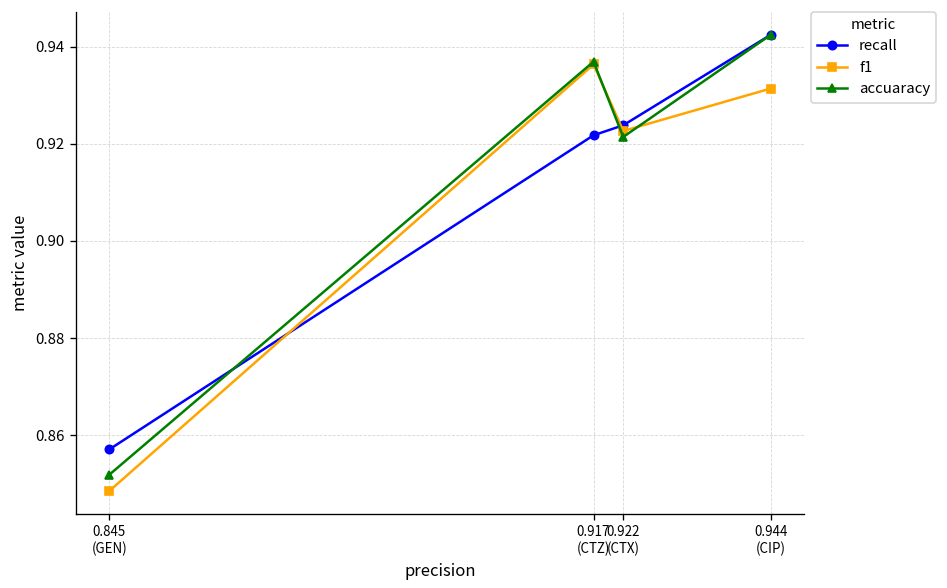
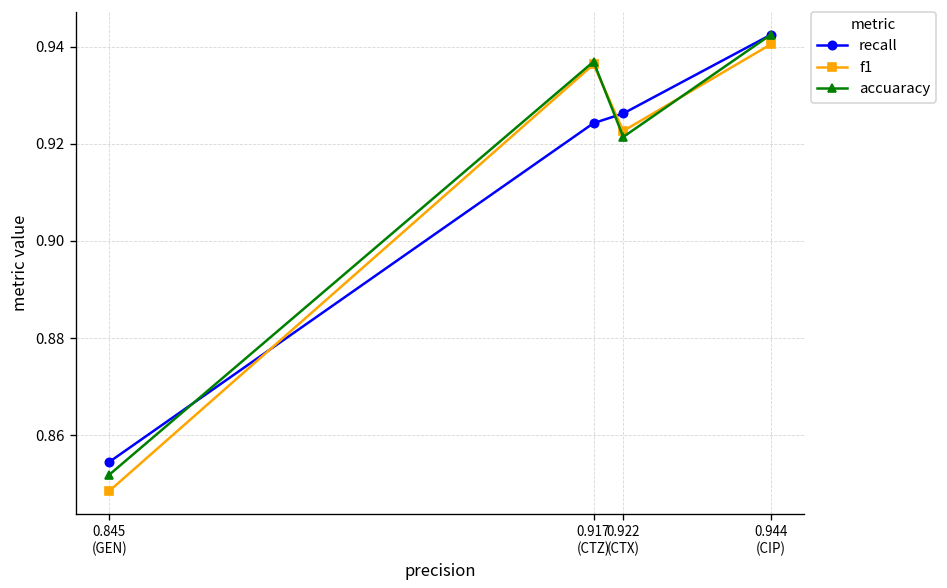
recall, 0.845 (GEN): 0.857 -> 0.855
recall, 0.917 (CTZ): 0.922 -> 0.924
recall, 0.922 (CTX): 0.924 -> 0.926
f1, 0.944 (CIP): 0.931 -> 0.940
